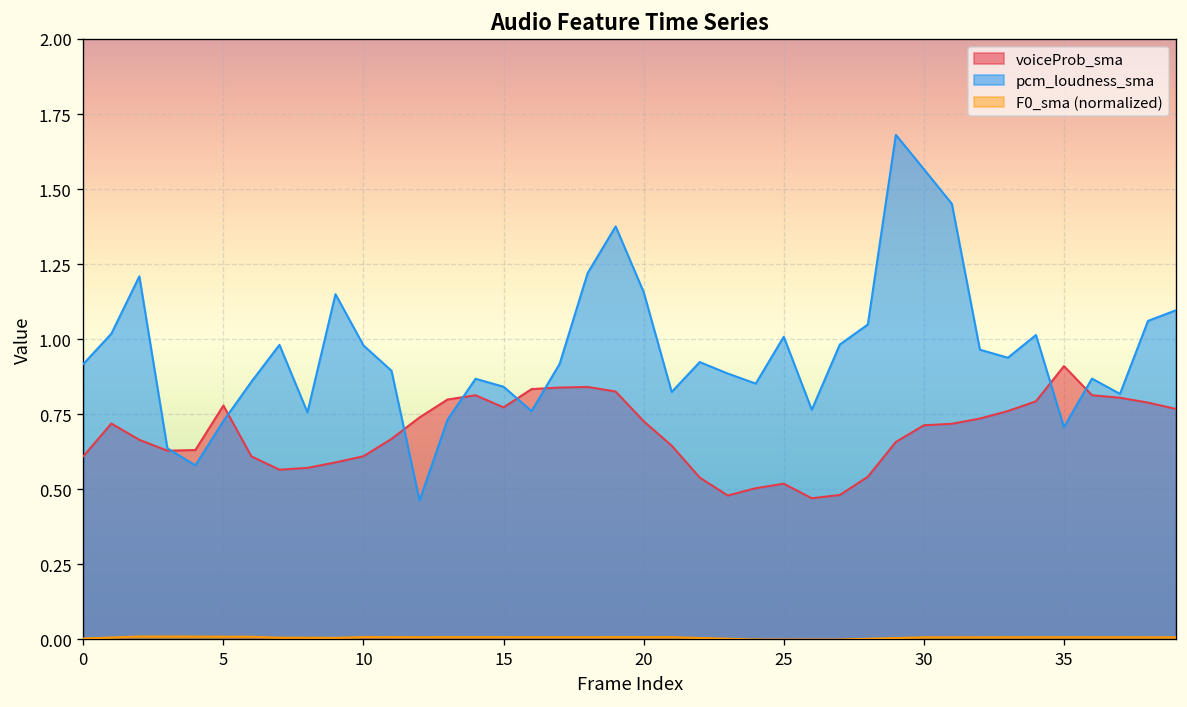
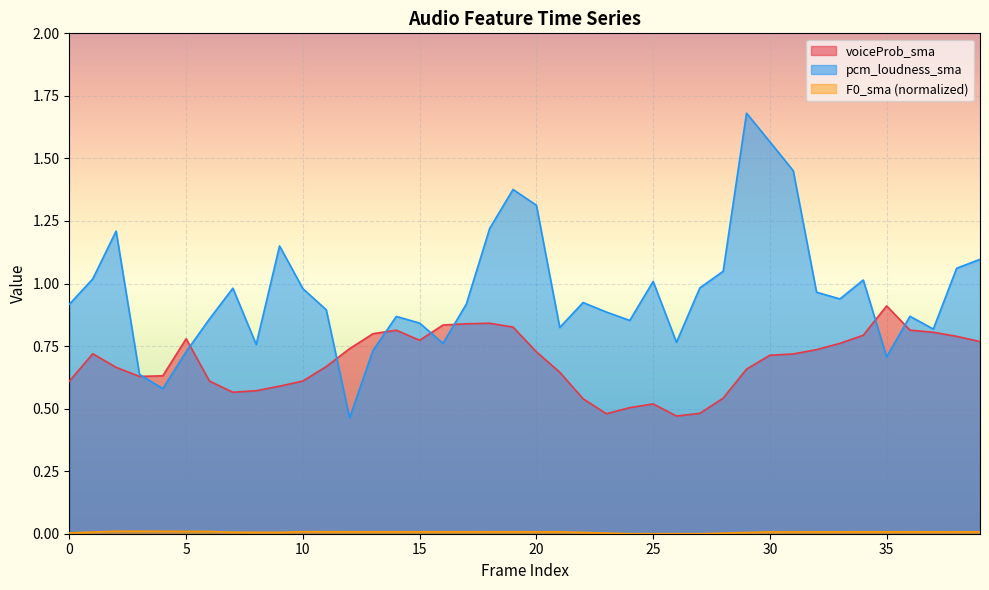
pcm_loudness_sma, 20: 1.16 -> 1.31
